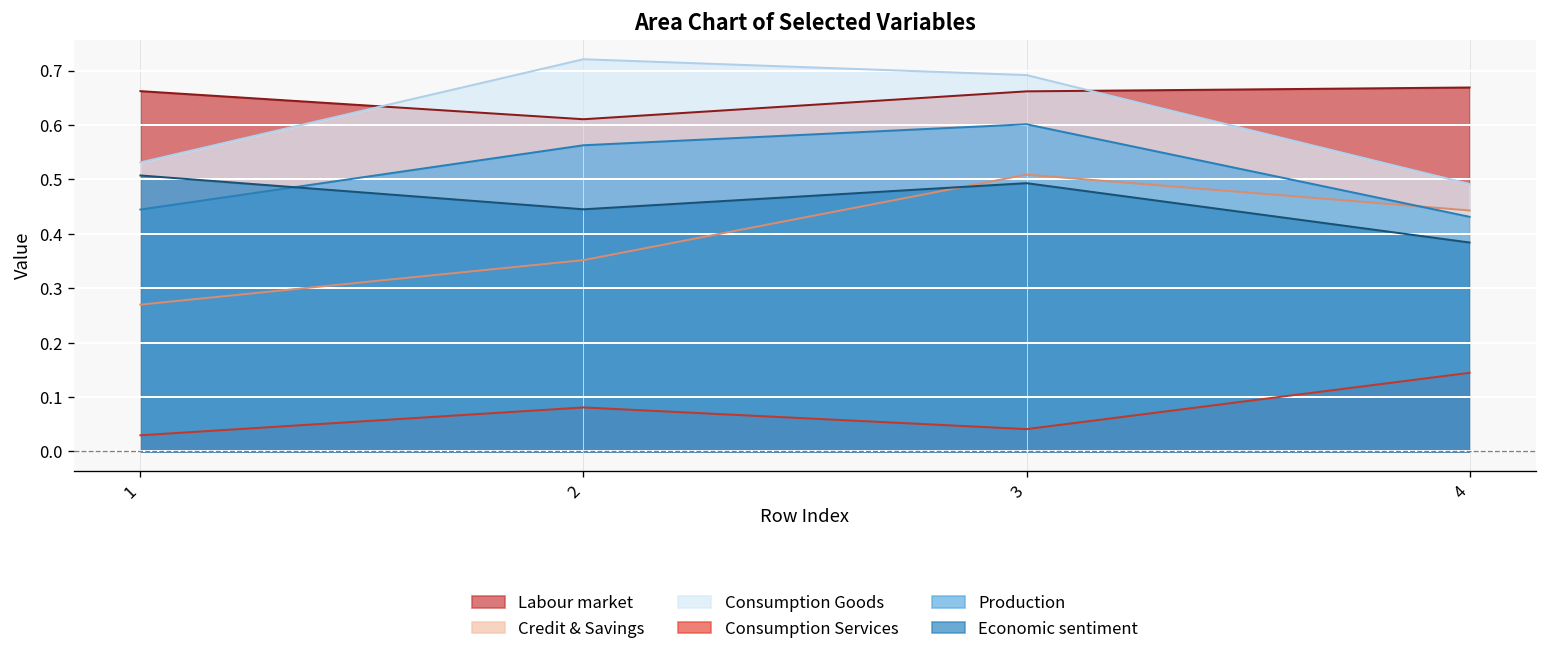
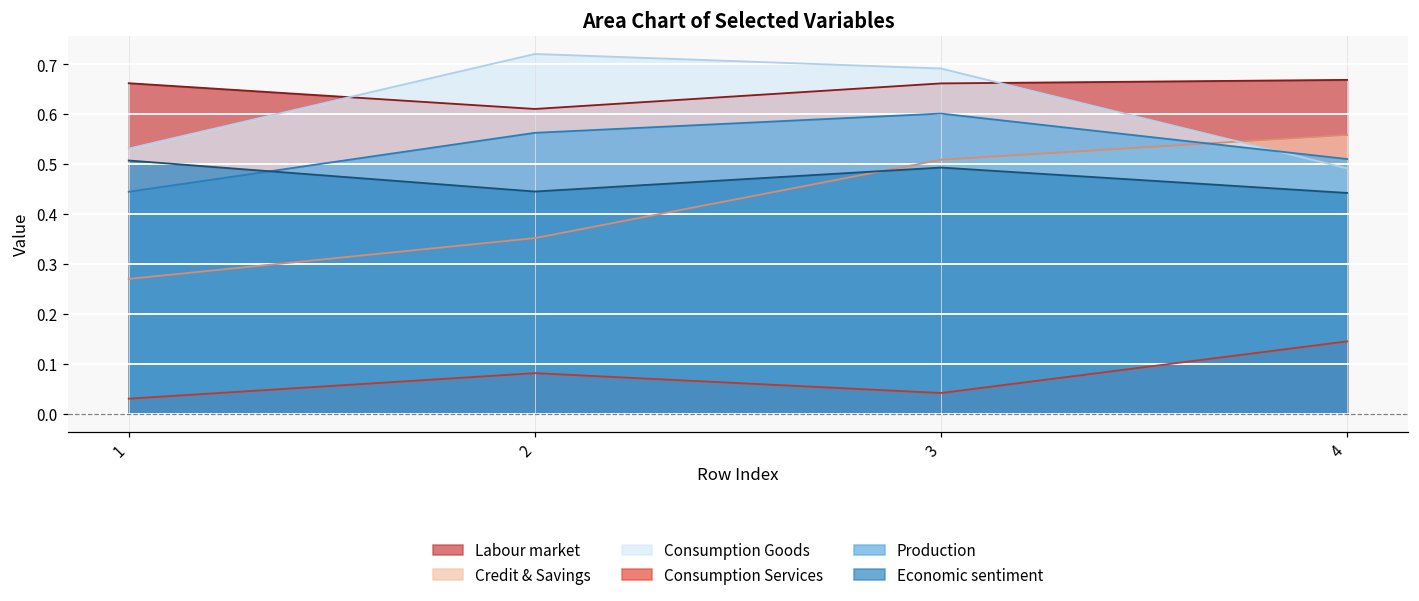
Credit & Savings, 4: 0.44 -> 0.56
Production, 4: 0.43 -> 0.51
Economic sentiment, 4: 0.38 -> 0.44
